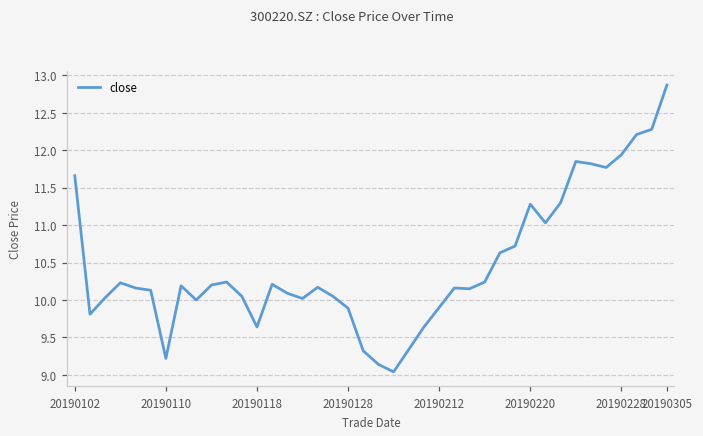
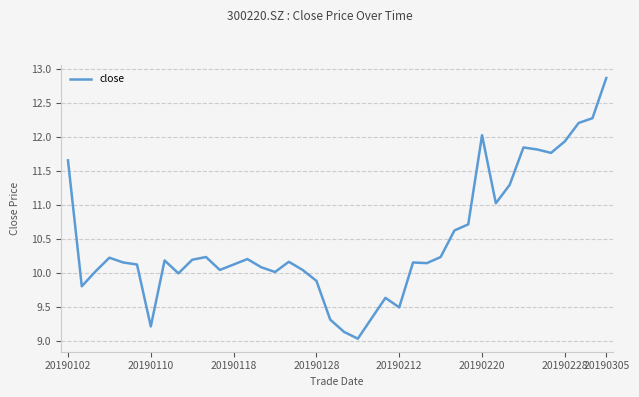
20190118: 9.6 -> 10.1
20190212: 9.9 -> 9.5
20190220: 11.3 -> 12.0
